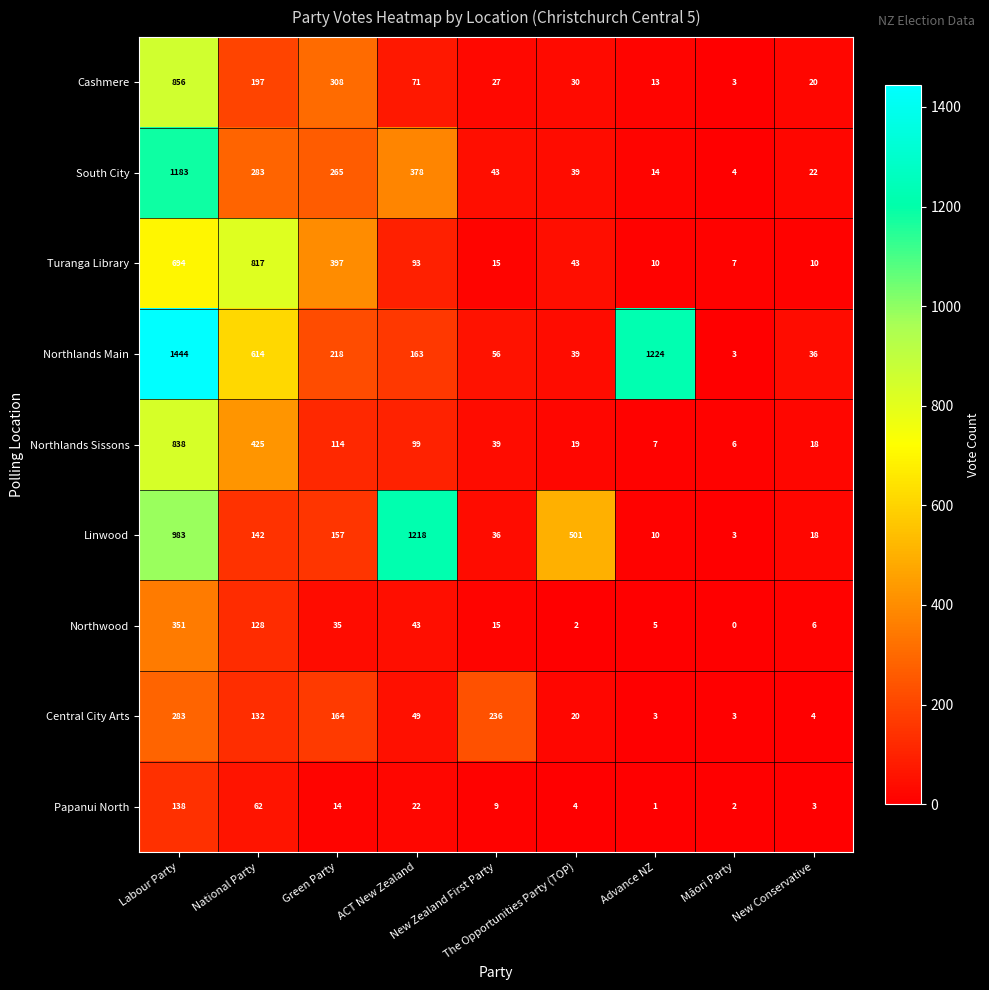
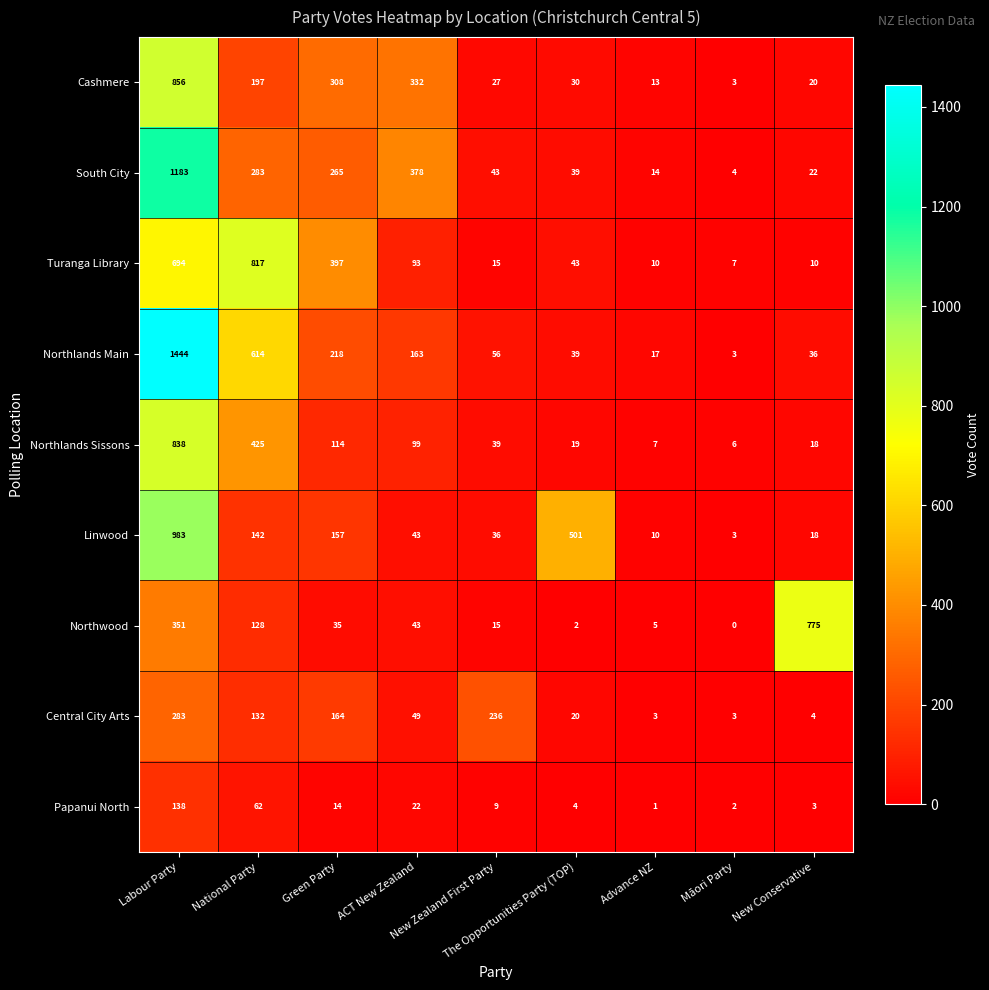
Cashmere, ACT New Zealand: 71 -> 332
Northlands Main, Advance NZ: 1224 -> 17
Linwood, ACT New Zealand: 1218 -> 43
Northwood, New Conservative: 6 -> 775
